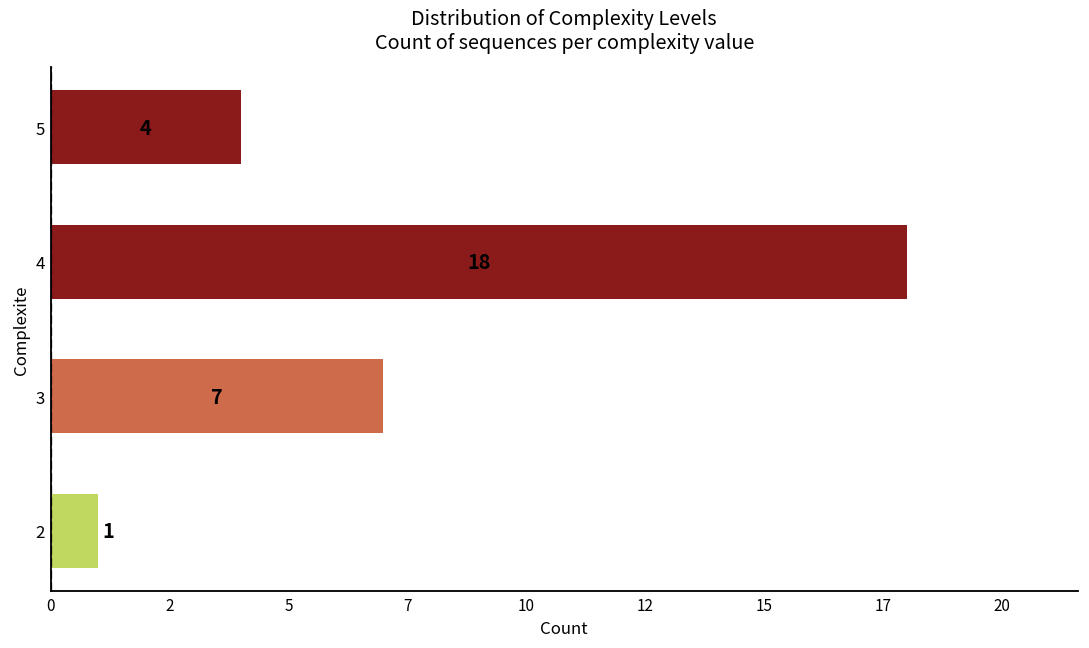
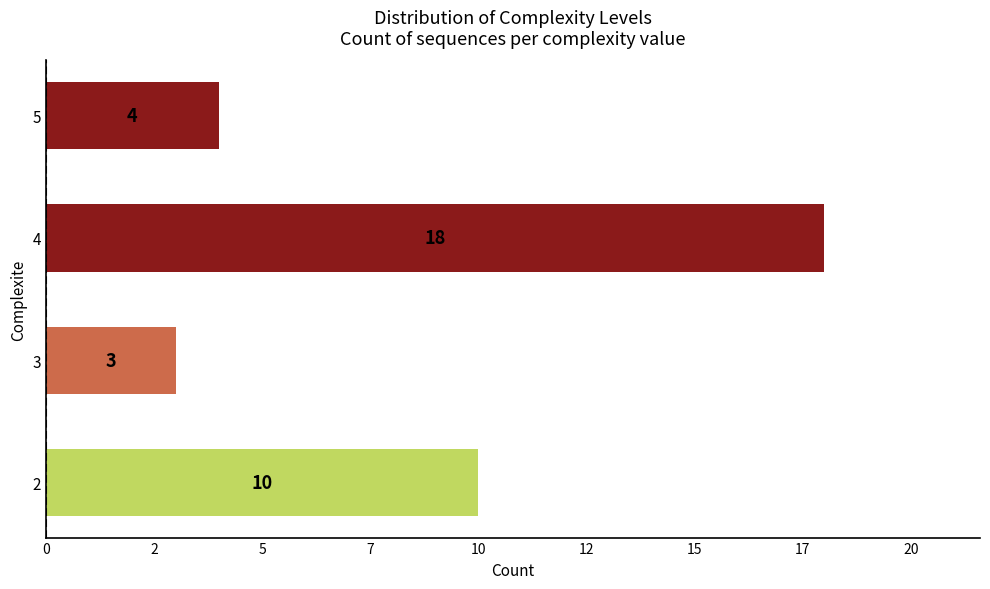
3: 7 -> 3
2: 1 -> 10
